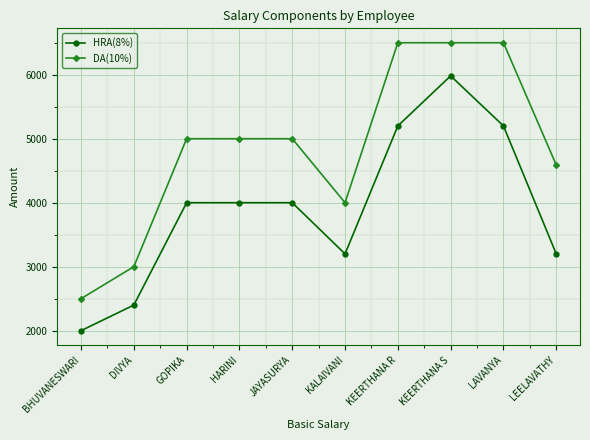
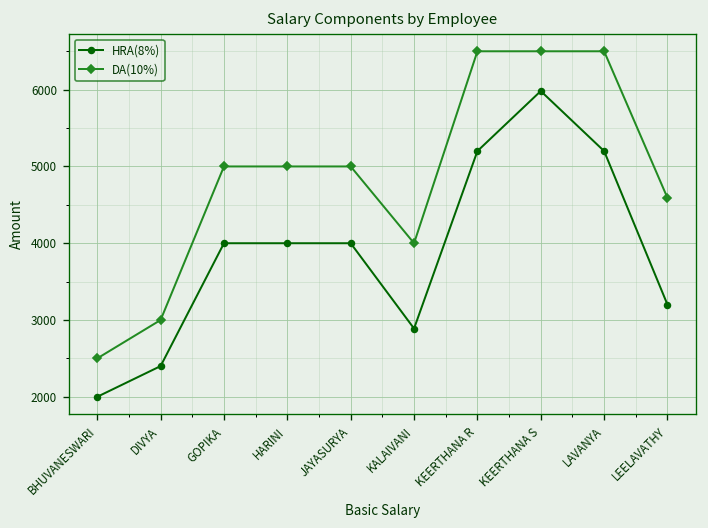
HRA(8%), KALAIVANI: 3200 -> 2900
